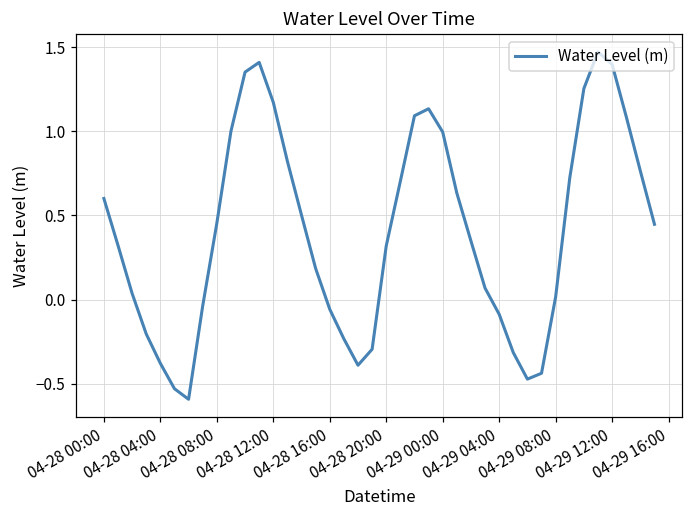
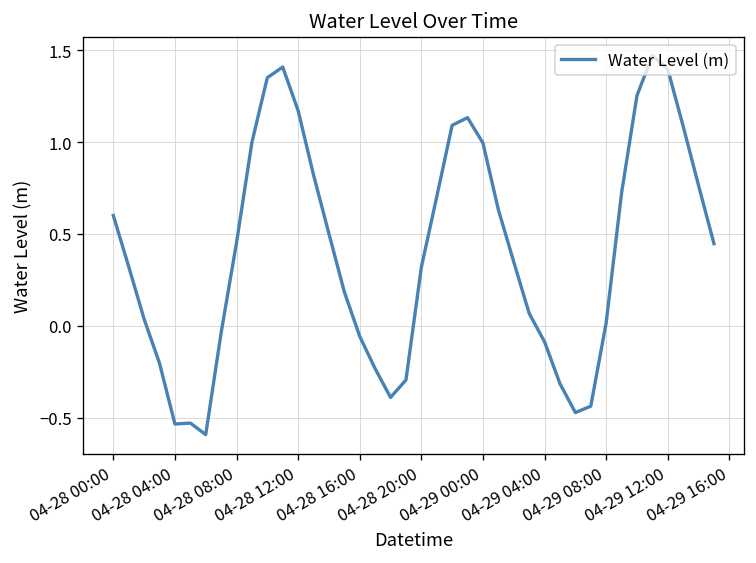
04-28 04:00: -0.38 -> -0.53
